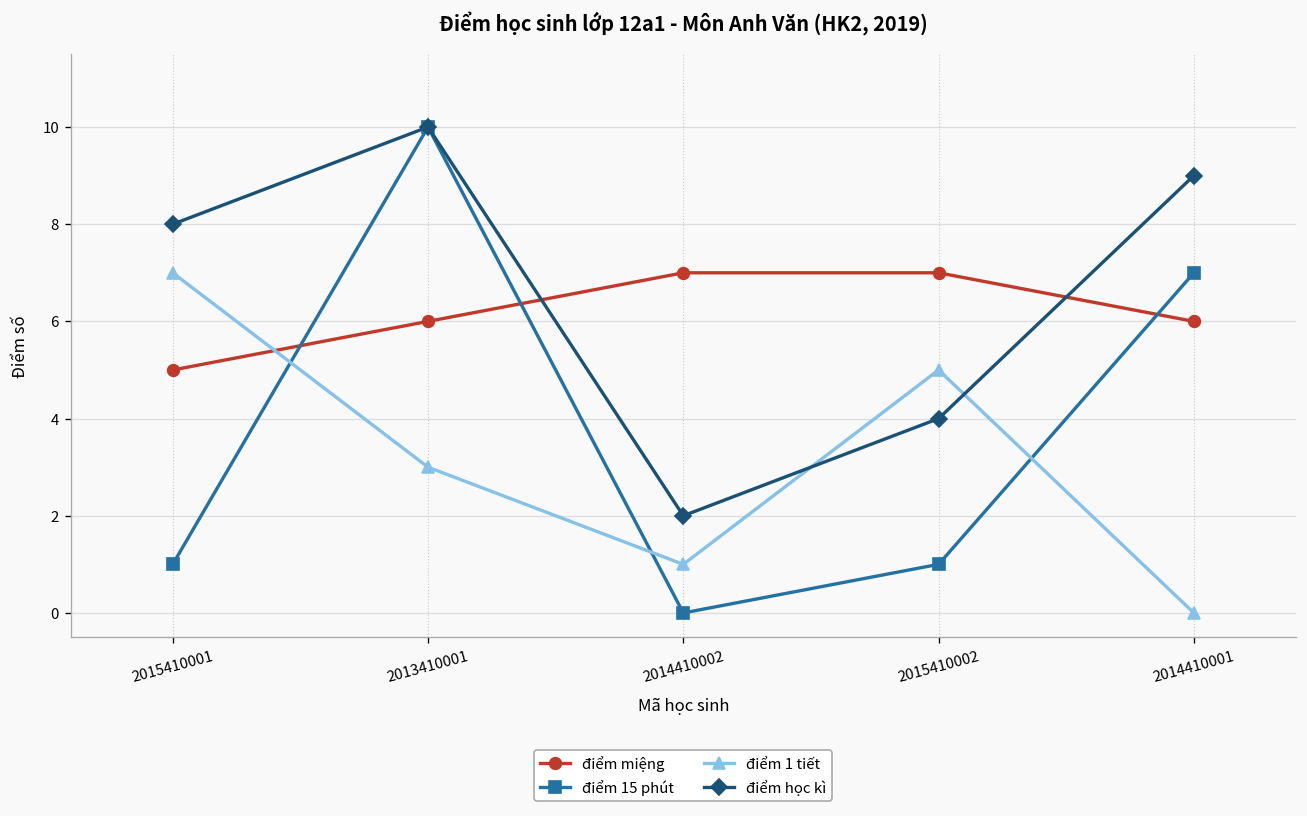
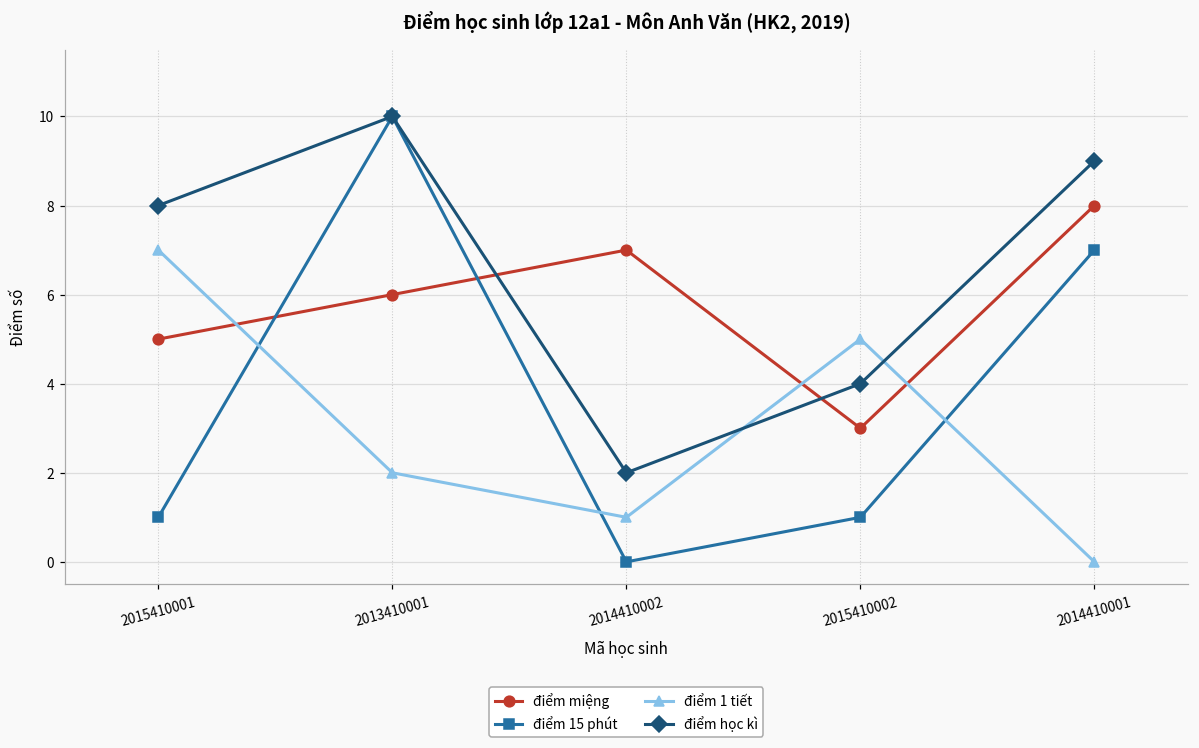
điểm 1 tiết, 2013410001: 3 -> 2
điểm miệng, 2015410002: 7 -> 3
điểm miệng, 2014410001: 6 -> 8
